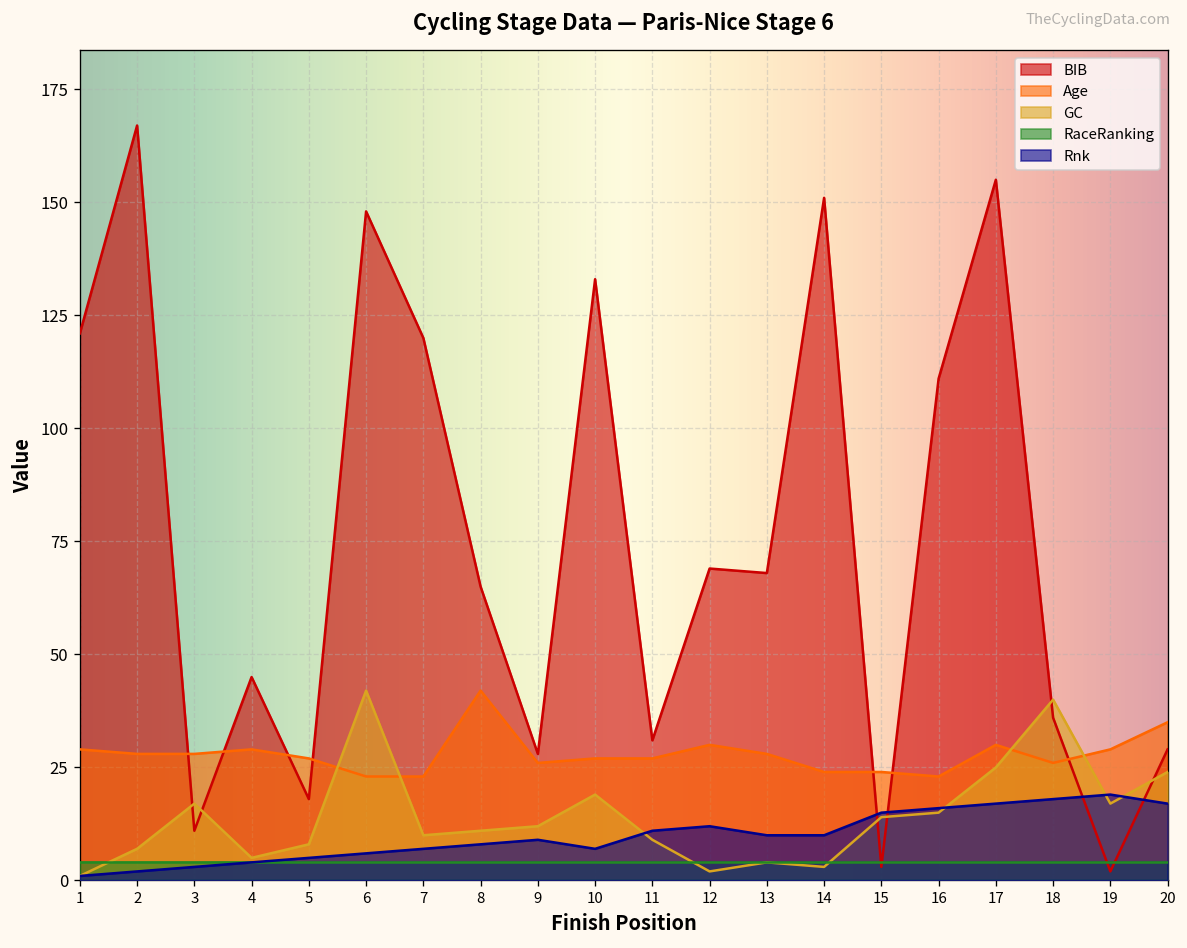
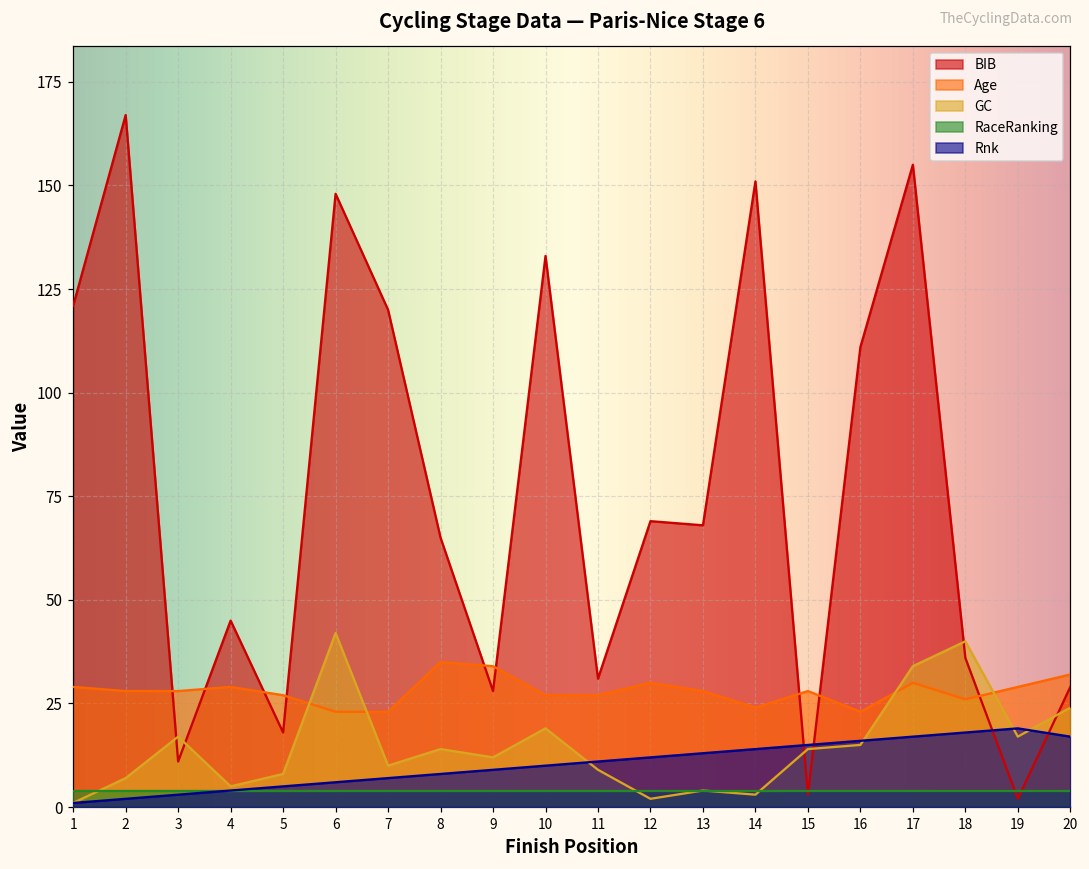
Age, 8: 42 -> 35
GC, 8: 11 -> 14
Age, 9: 26 -> 34
Rnk, 10: 7 -> 10
Rnk, 13: 10 -> 13
Rnk, 14: 10 -> 14
Age, 15: 24 -> 28
GC, 17: 25 -> 34
Age, 20: 35 -> 32
